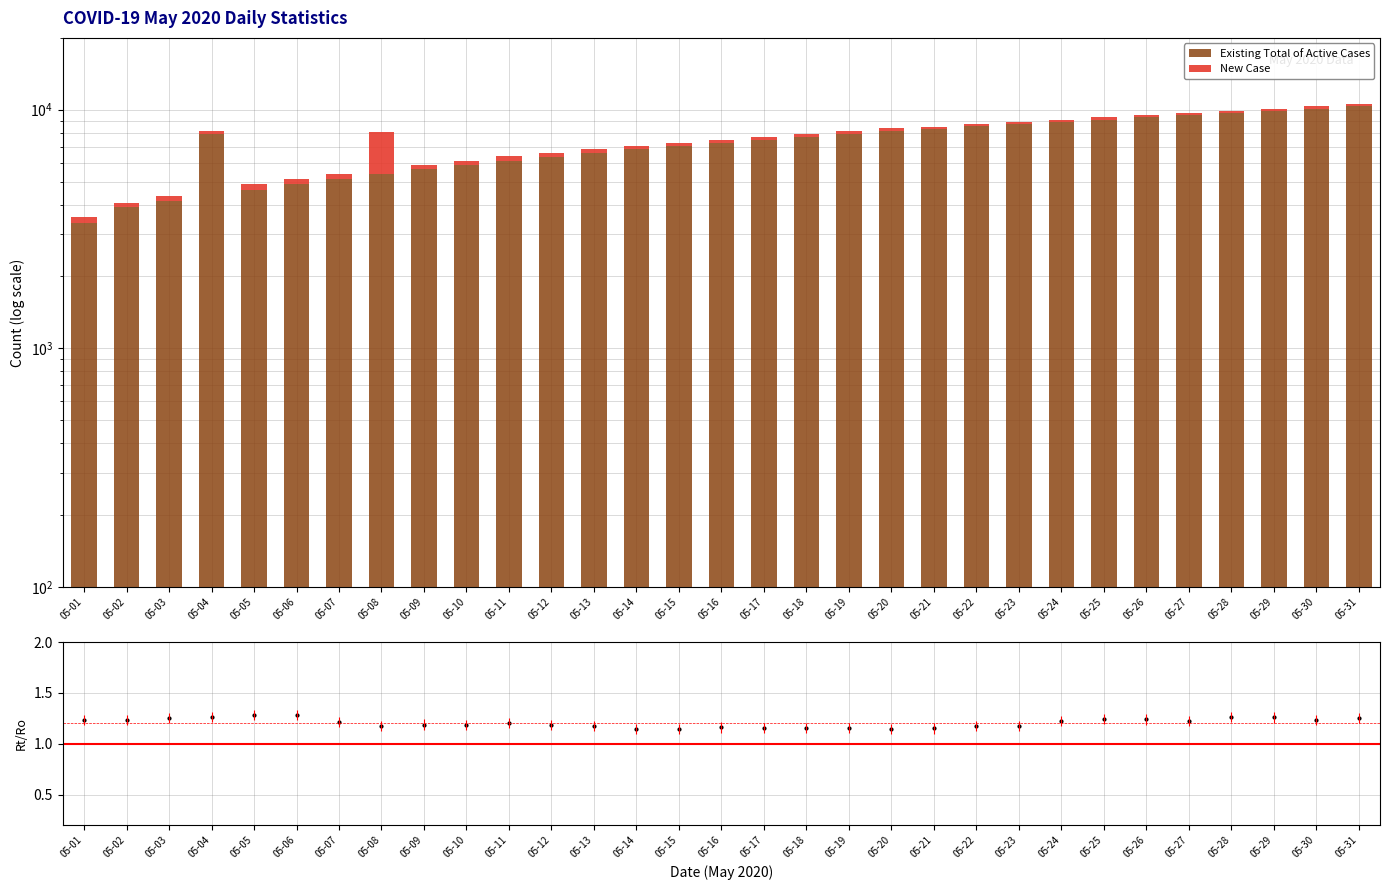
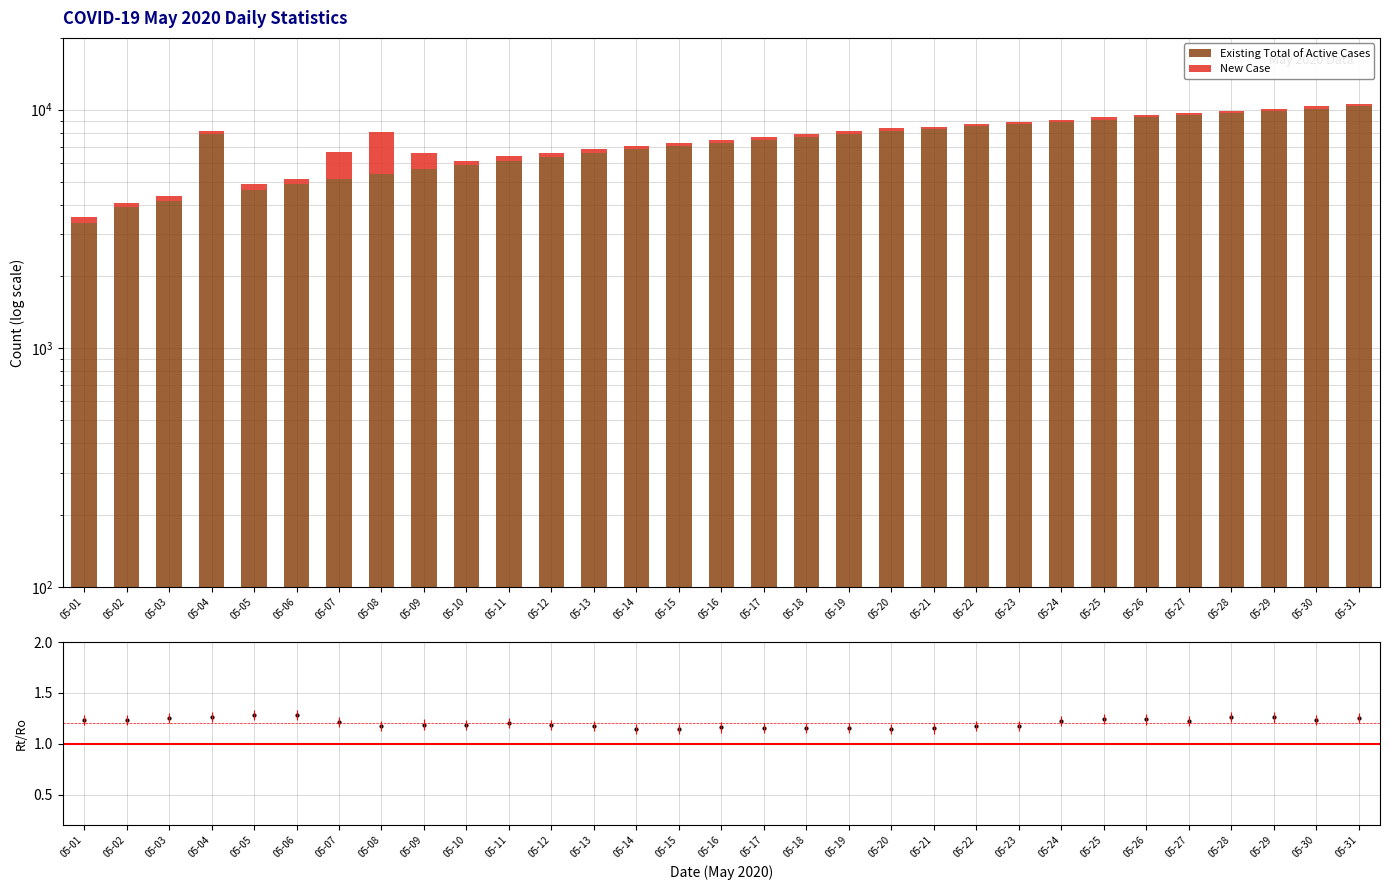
COVID-19 May 2020 Daily Statistics, New Case, 05-07: 250 -> 1500
COVID-19 May 2020 Daily Statistics, New Case, 05-09: 250 -> 990
